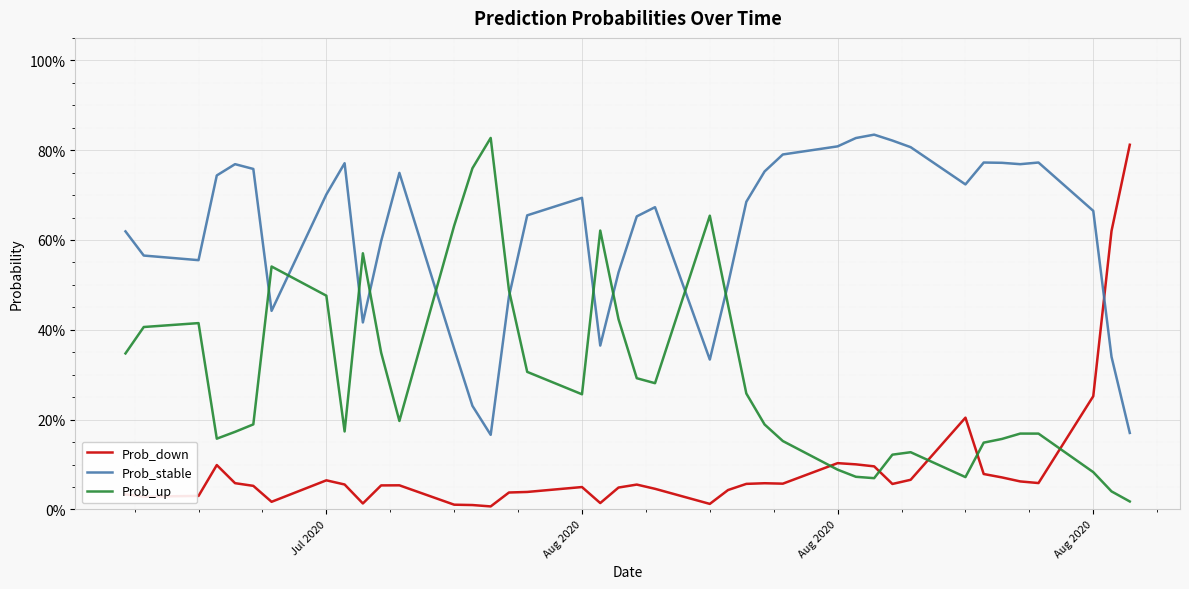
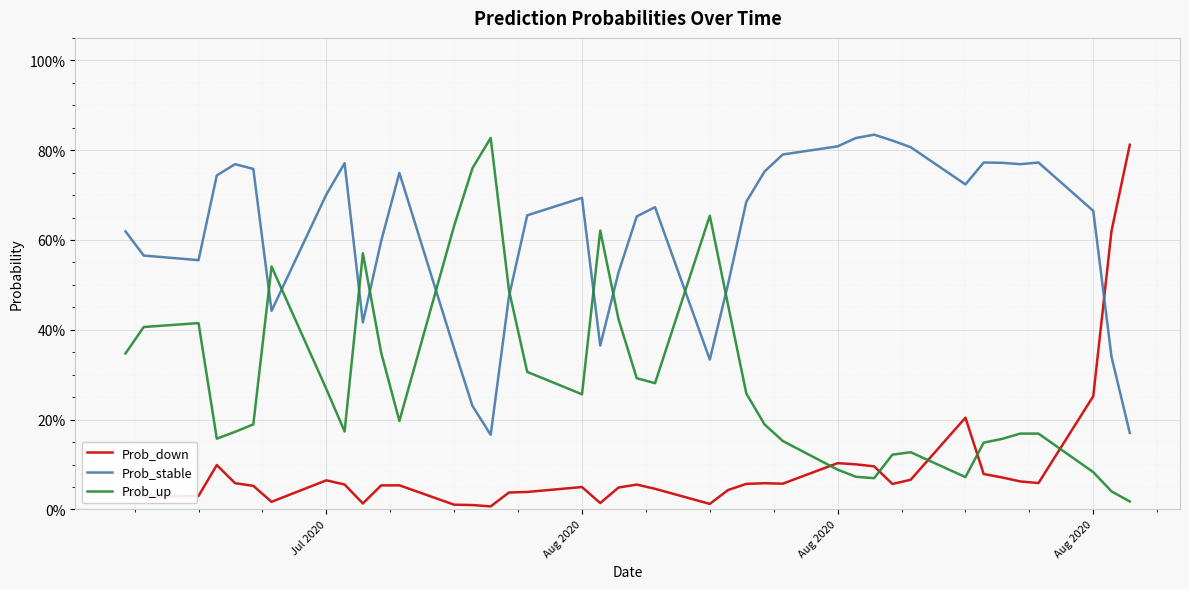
Prob_up, Jul 2020: 48% -> 27%
